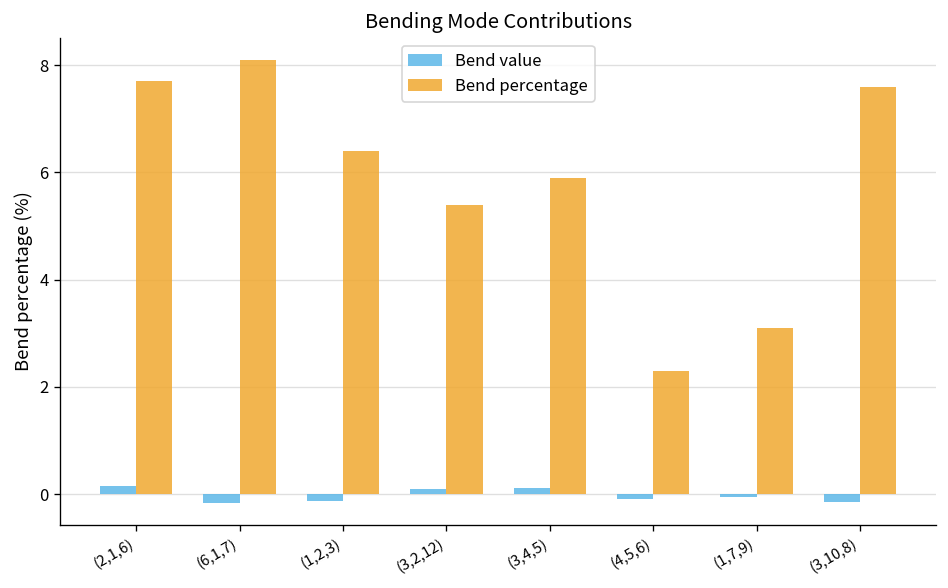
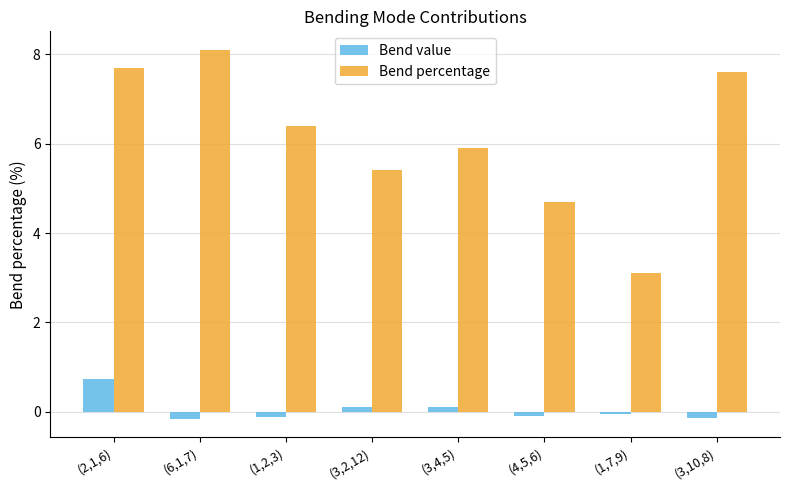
Bend value, (2,1,6): 0.2 -> 0.7
Bend percentage, (4,5,6): 2.3 -> 4.7
